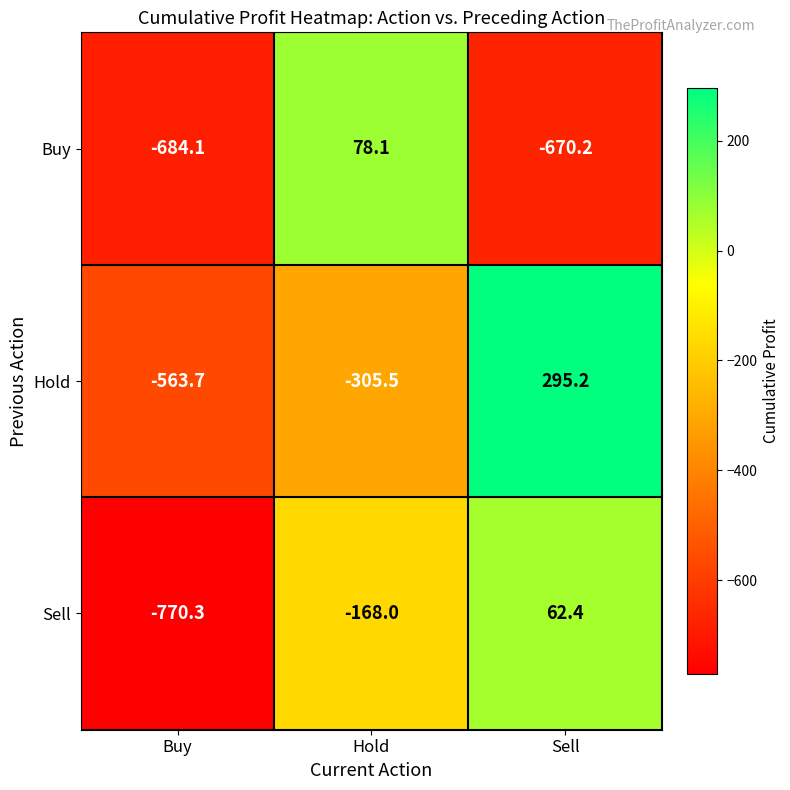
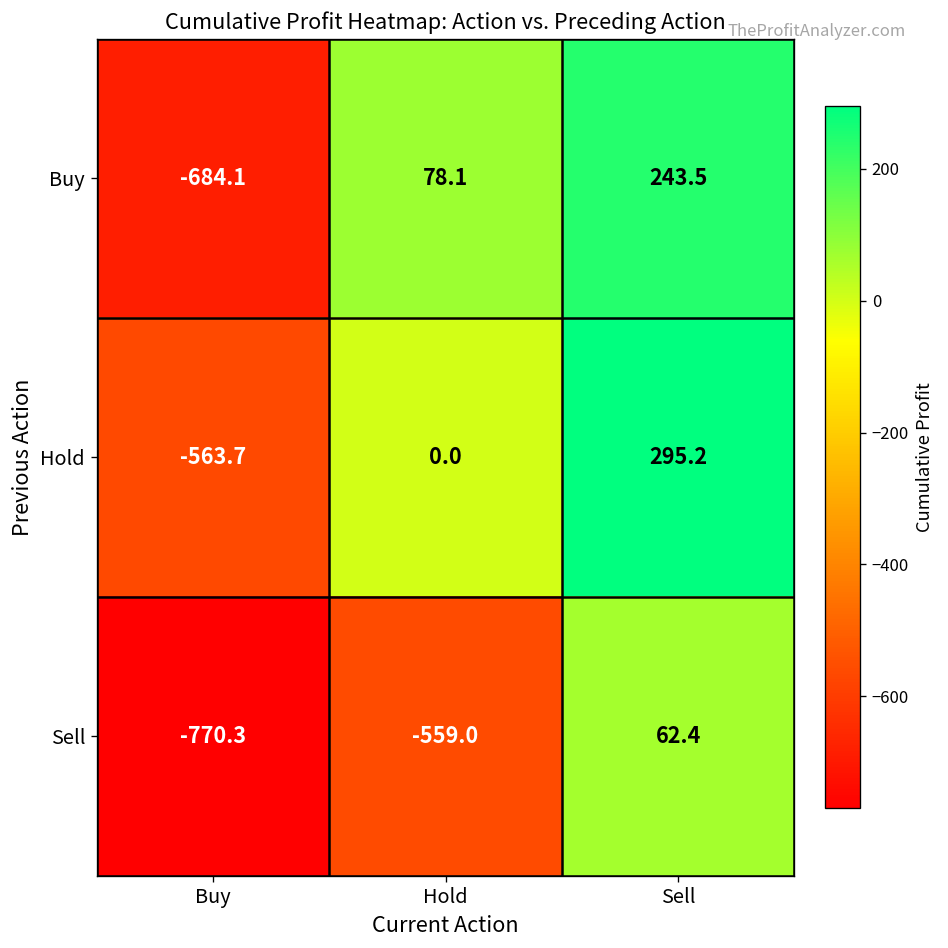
Buy, Sell: -670.2 -> 243.5
Hold, Hold: -305.5 -> 0.0
Sell, Hold: -168.0 -> -559.0
